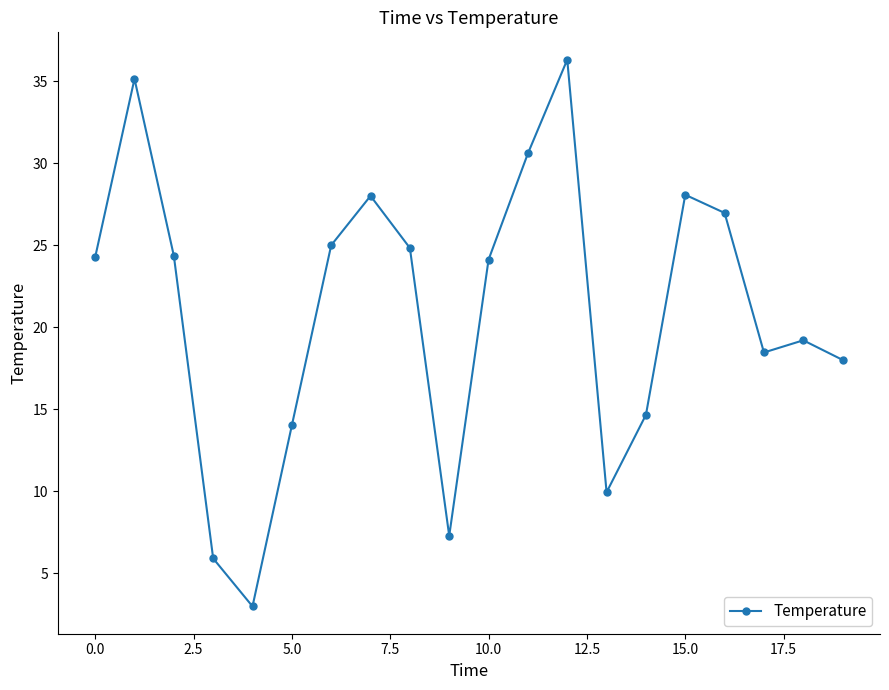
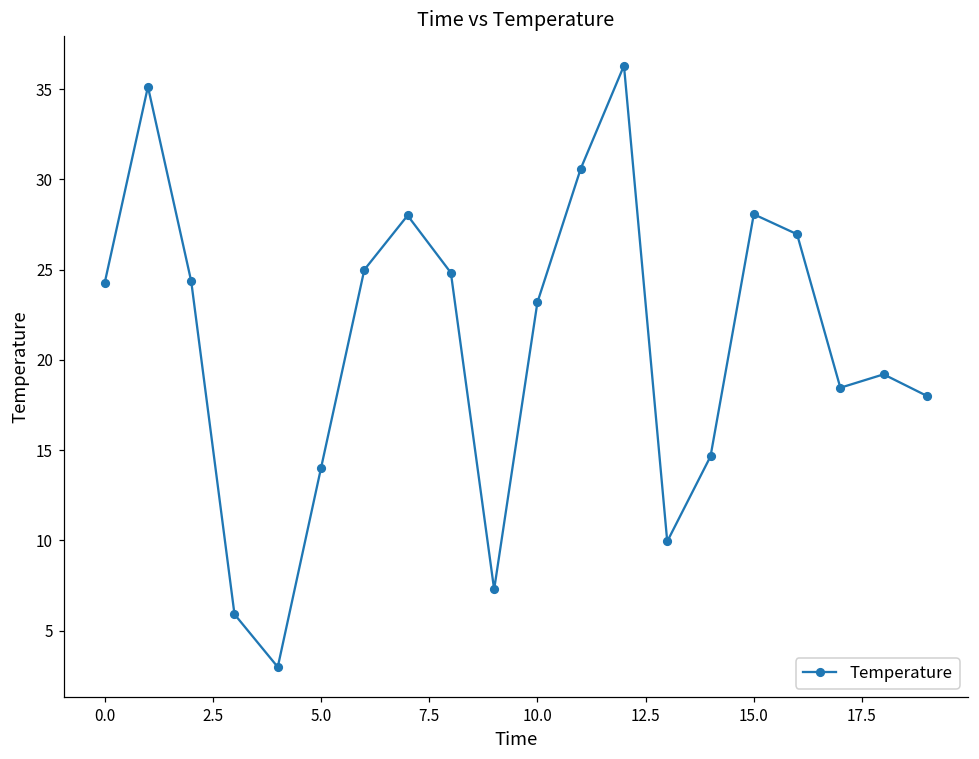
10.0: 24.1 -> 23.2
